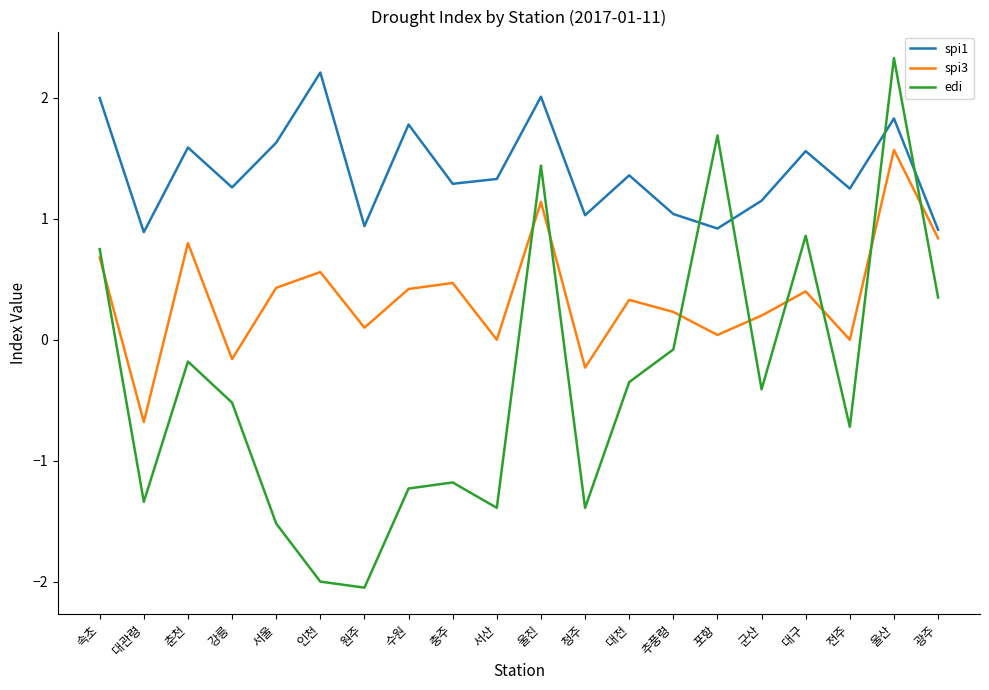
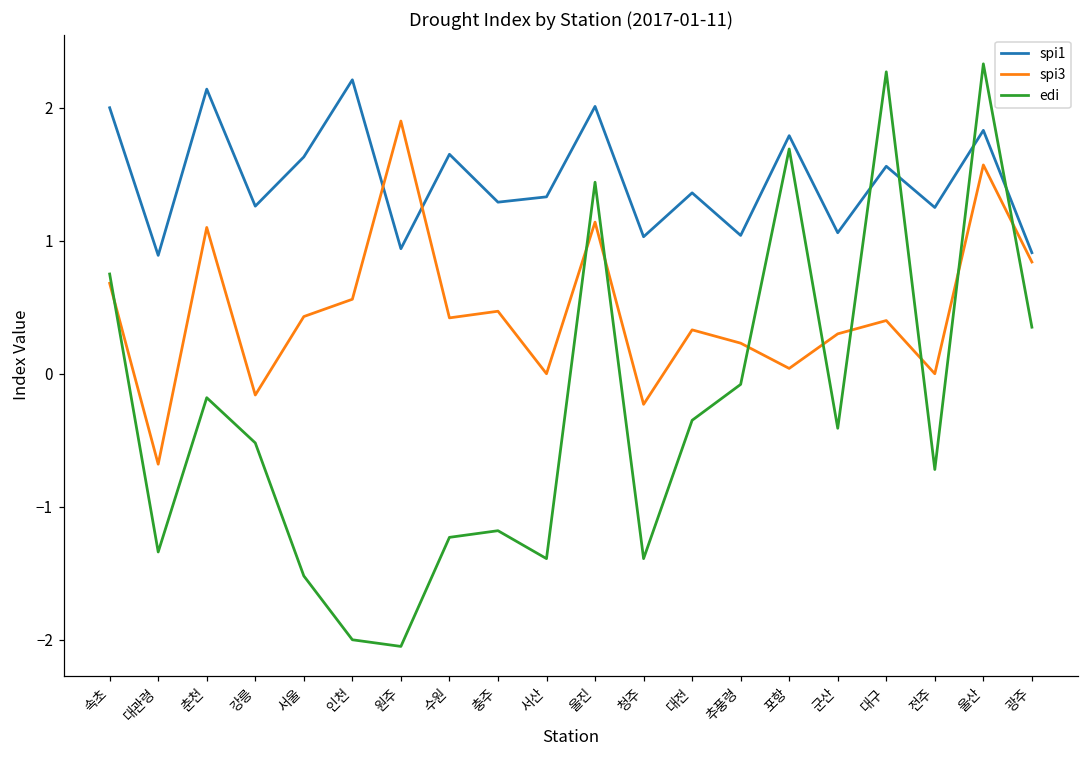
spi1, 춘천: 1.59 -> 2.14
spi3, 춘천: 0.8 -> 1.1
spi3, 원주: 0.1 -> 1.9
spi1, 수원: 1.78 -> 1.65
spi1, 포항: 0.92 -> 1.79
spi1, 군산: 1.15 -> 1.06
spi3, 군산: 0.2 -> 0.3
edi, 대구: 0.86 -> 2.27
